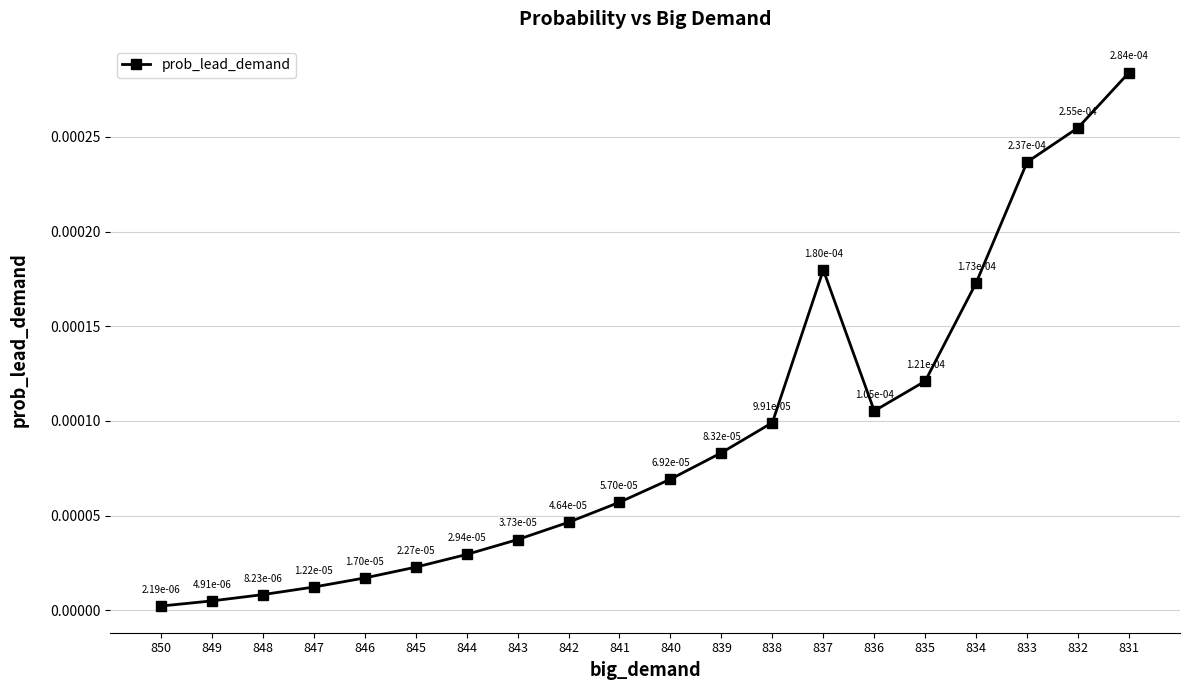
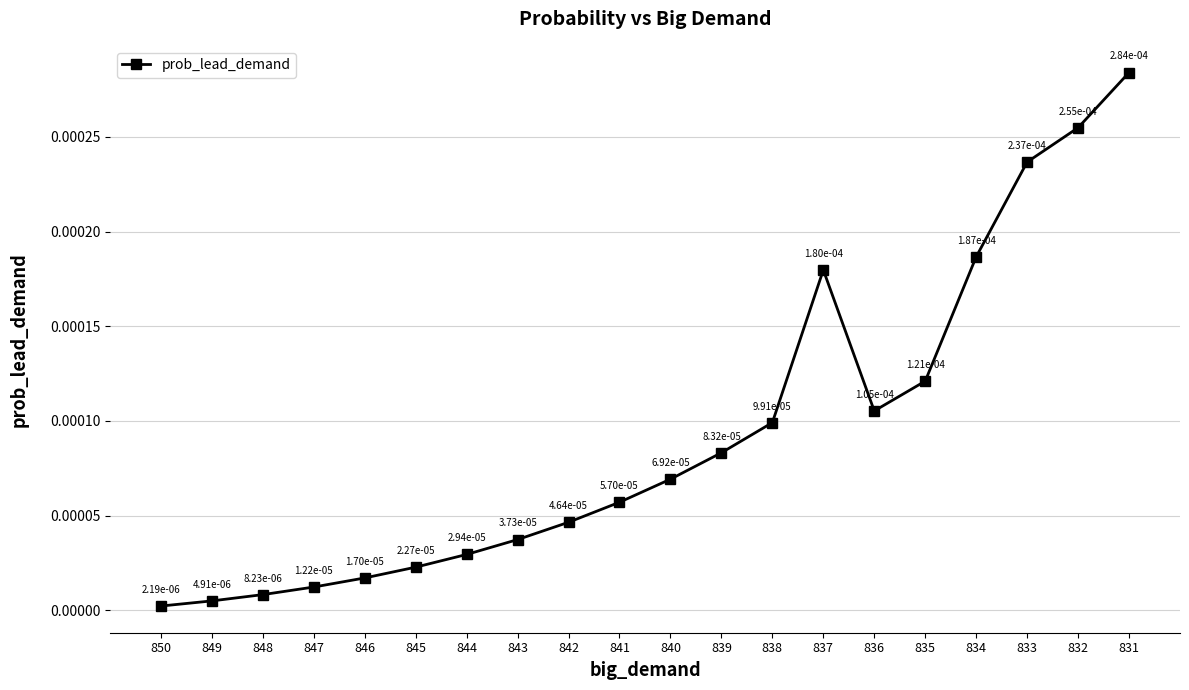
834: 1.73e-04 -> 1.87e-04
